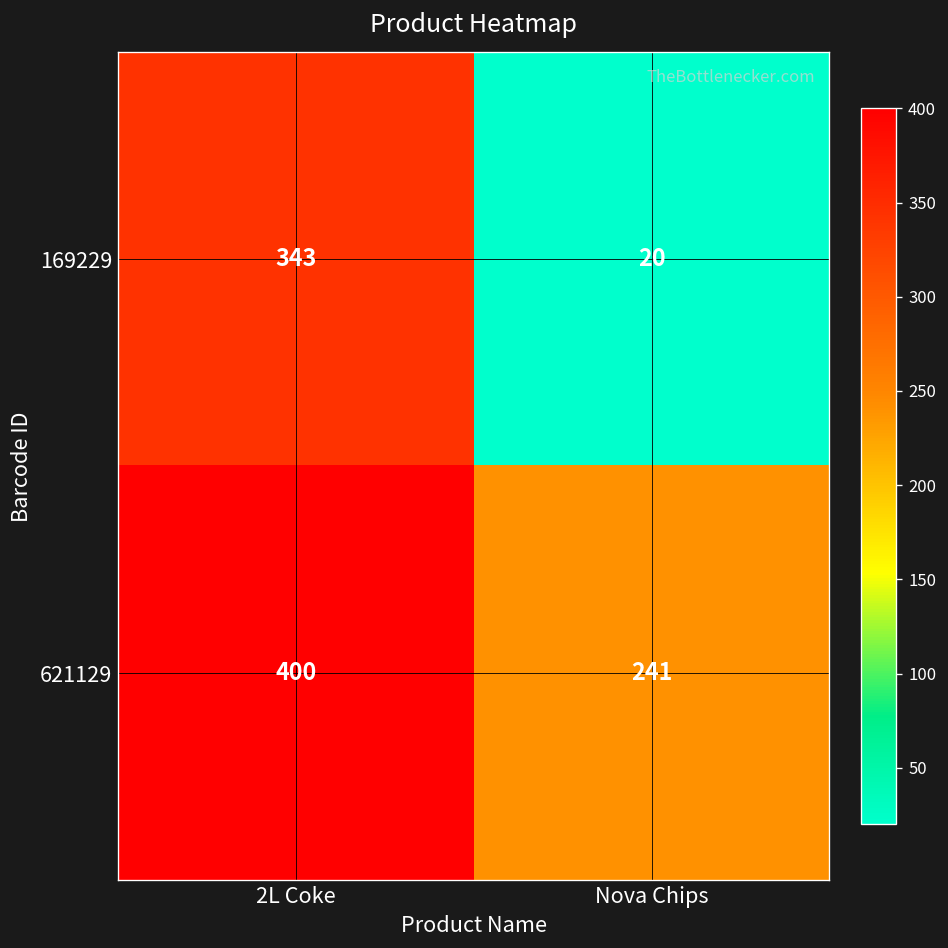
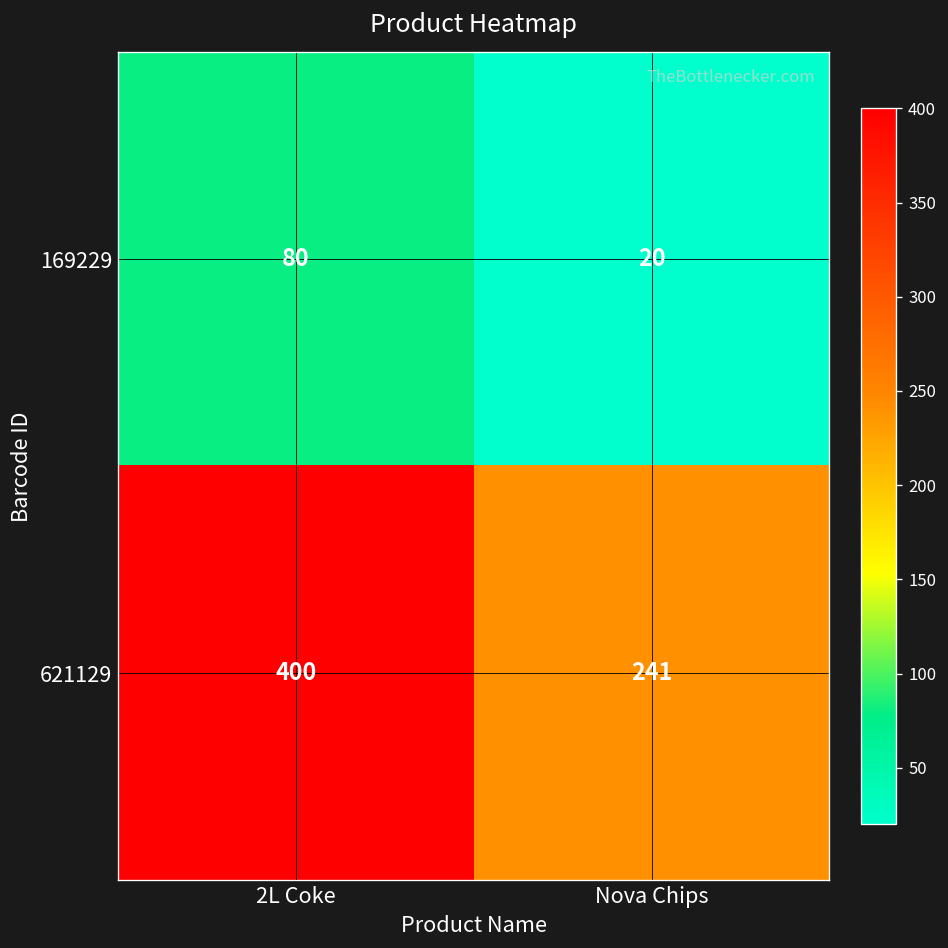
169229, 2L Coke: 343 -> 80
